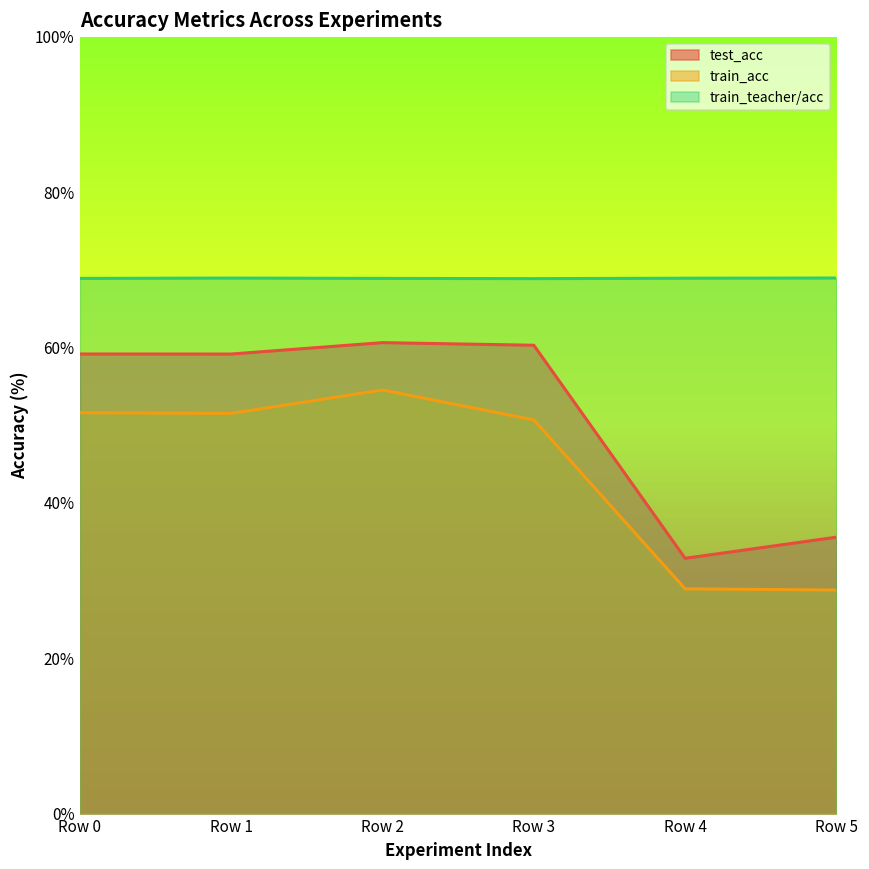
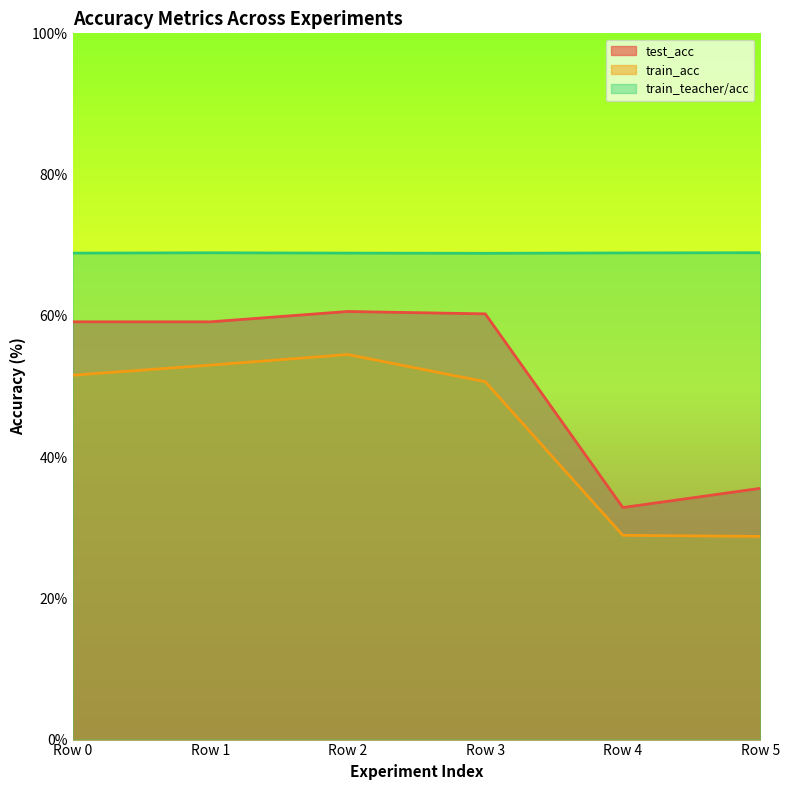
train_acc, Row 1: 52% -> 53%
